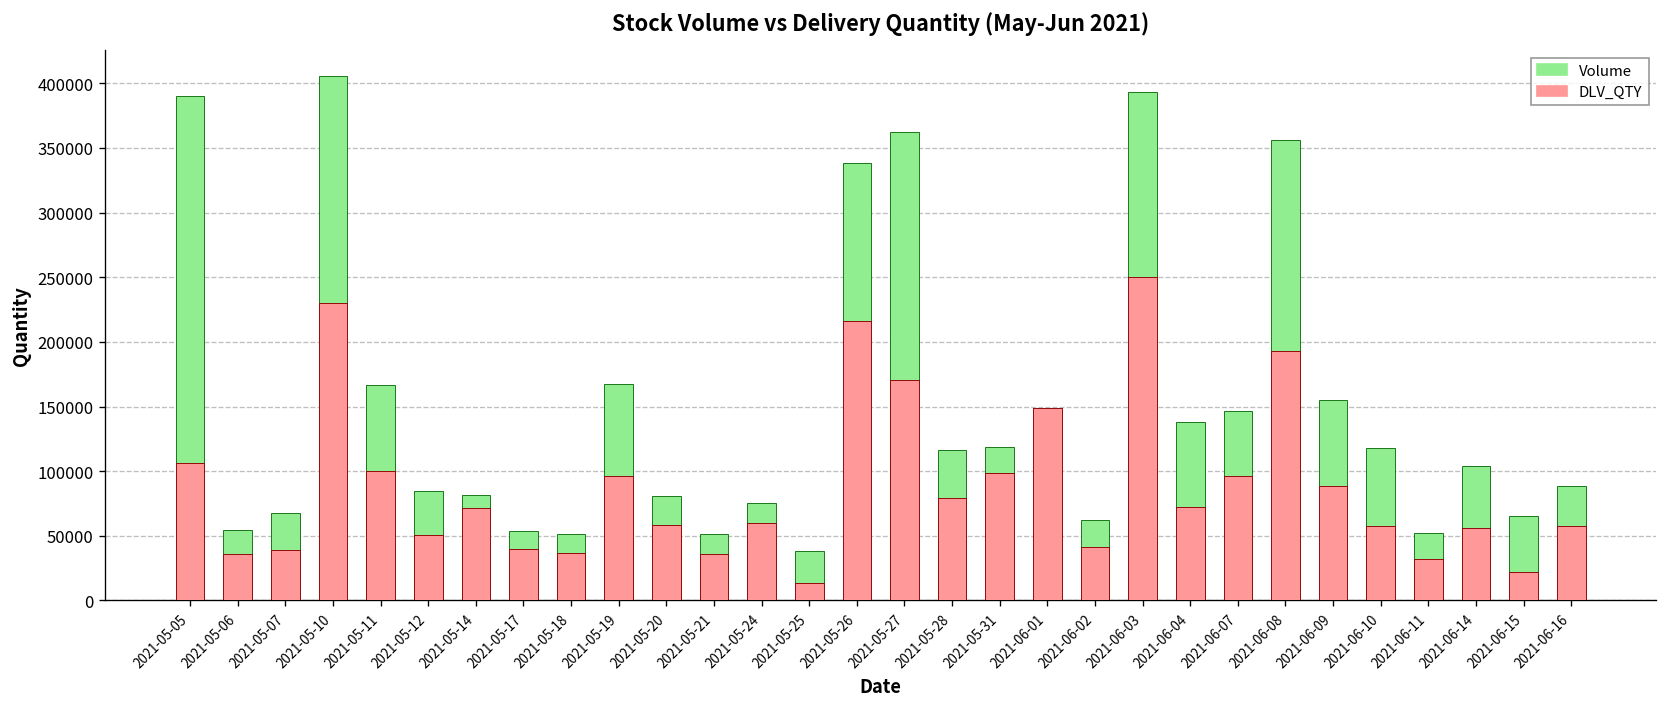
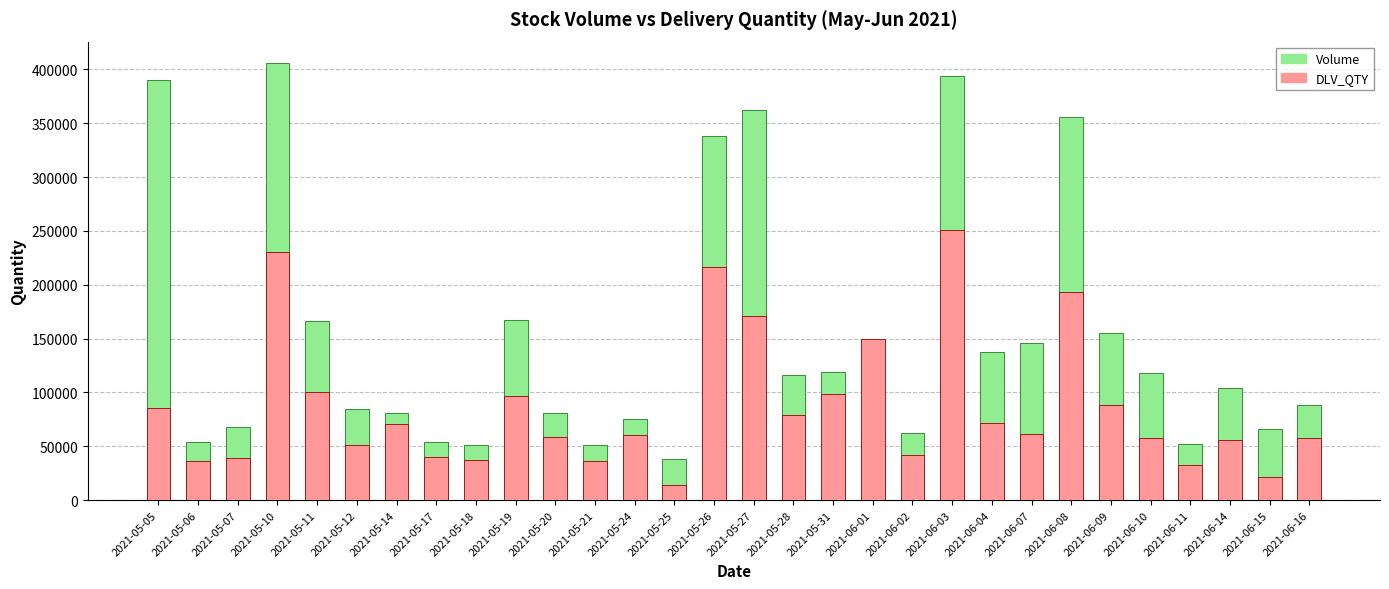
DLV_QTY, 2021-05-05: 106000 -> 85000
DLV_QTY, 2021-06-07: 96000 -> 61000
